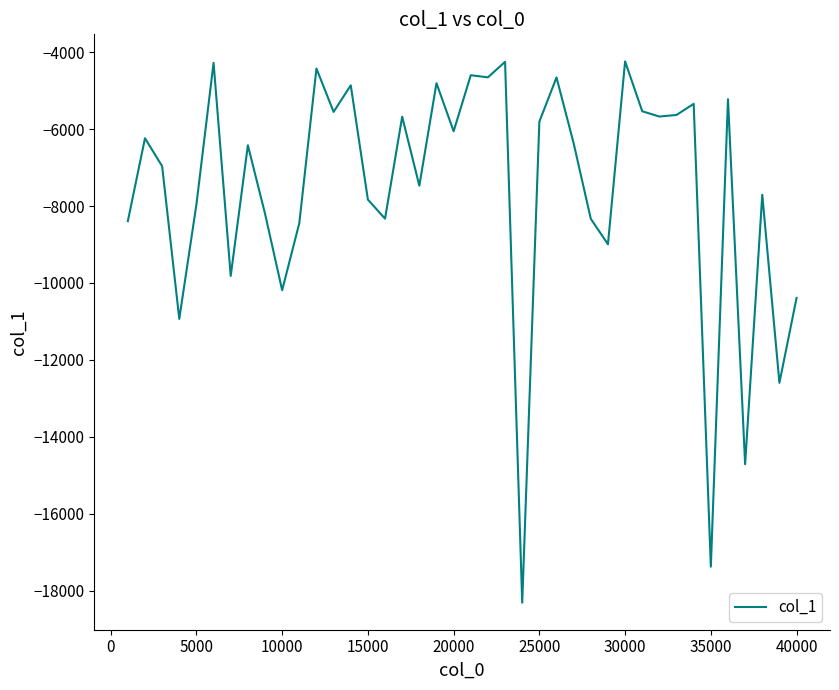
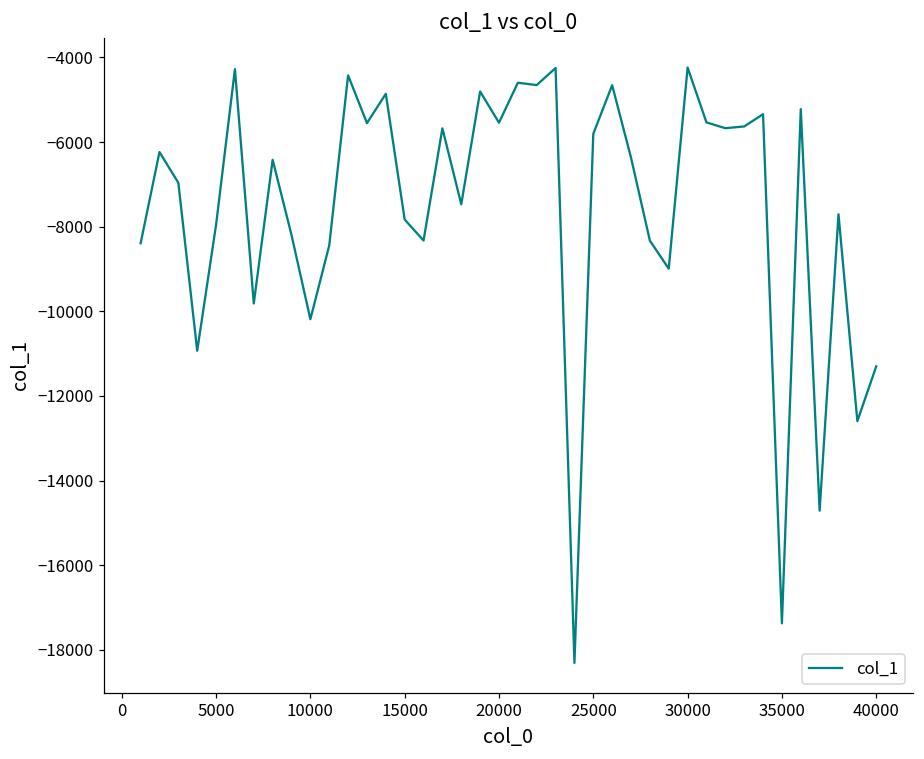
20000: -6100 -> -5500
40000: -10400 -> -11300
